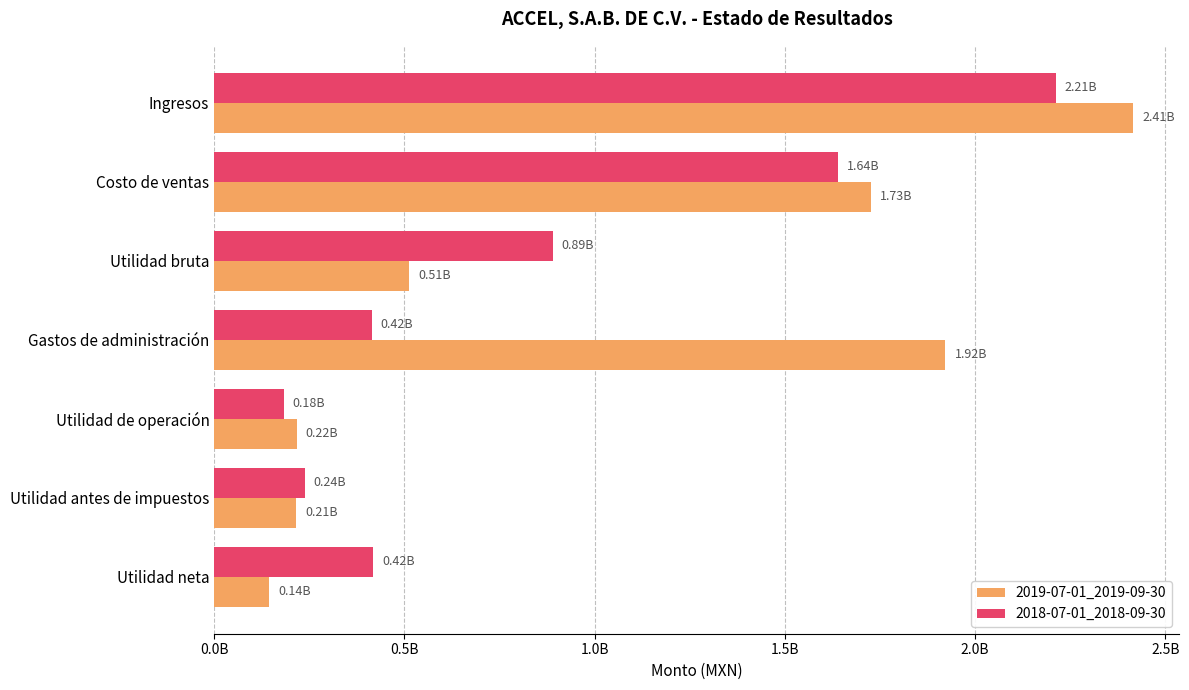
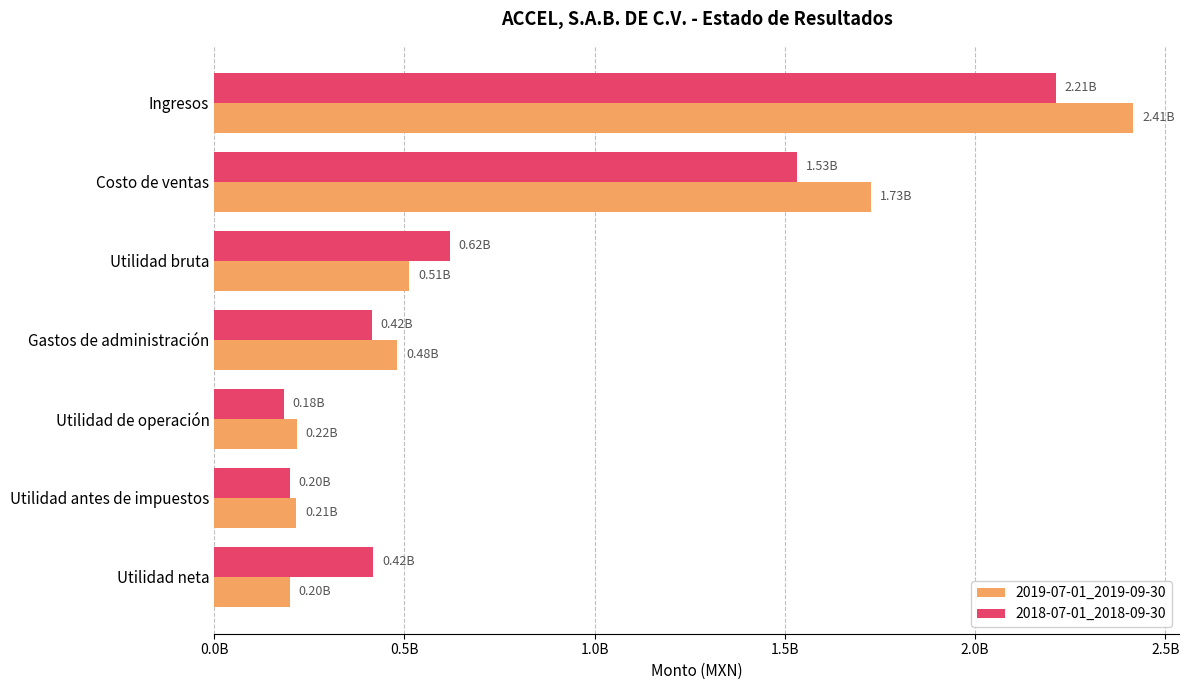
2018-07-01_2018-09-30, Costo de ventas: 1.64B -> 1.53B
2018-07-01_2018-09-30, Utilidad bruta: 0.89B -> 0.62B
2019-07-01_2019-09-30, Gastos de administración: 1.92B -> 0.48B
2018-07-01_2018-09-30, Utilidad antes de impuestos: 0.24B -> 0.20B
2019-07-01_2019-09-30, Utilidad neta: 0.14B -> 0.20B
